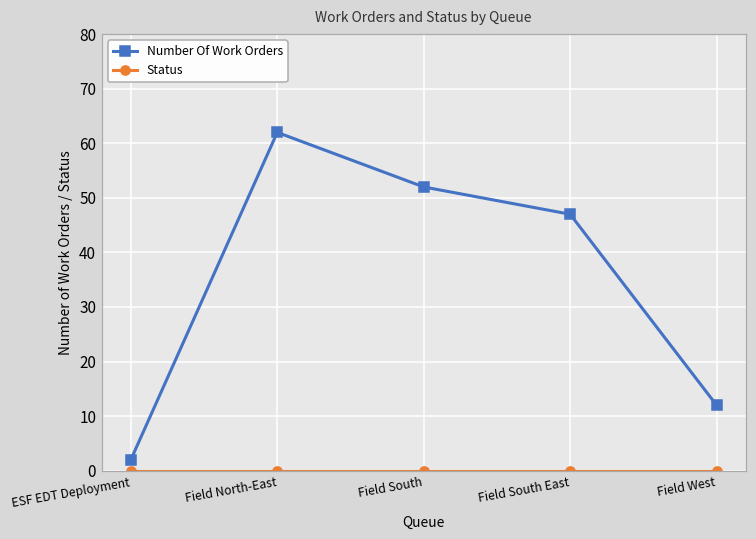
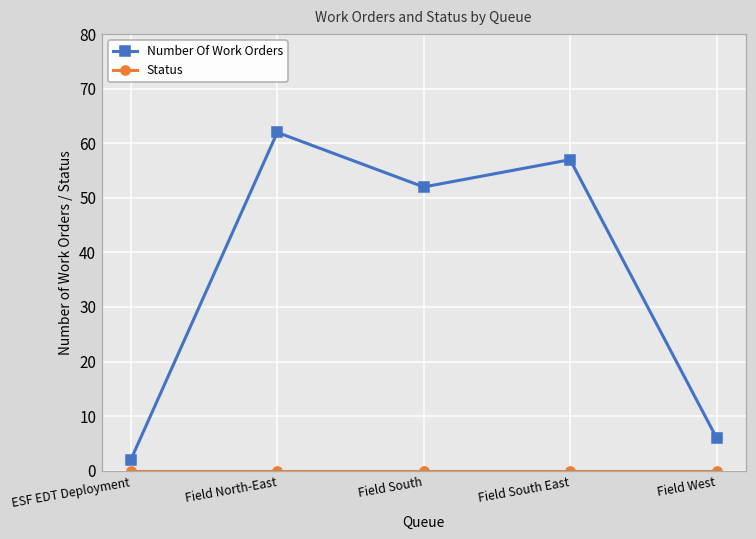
Number Of Work Orders, Field South East: 47 -> 57
Number Of Work Orders, Field West: 12 -> 6
